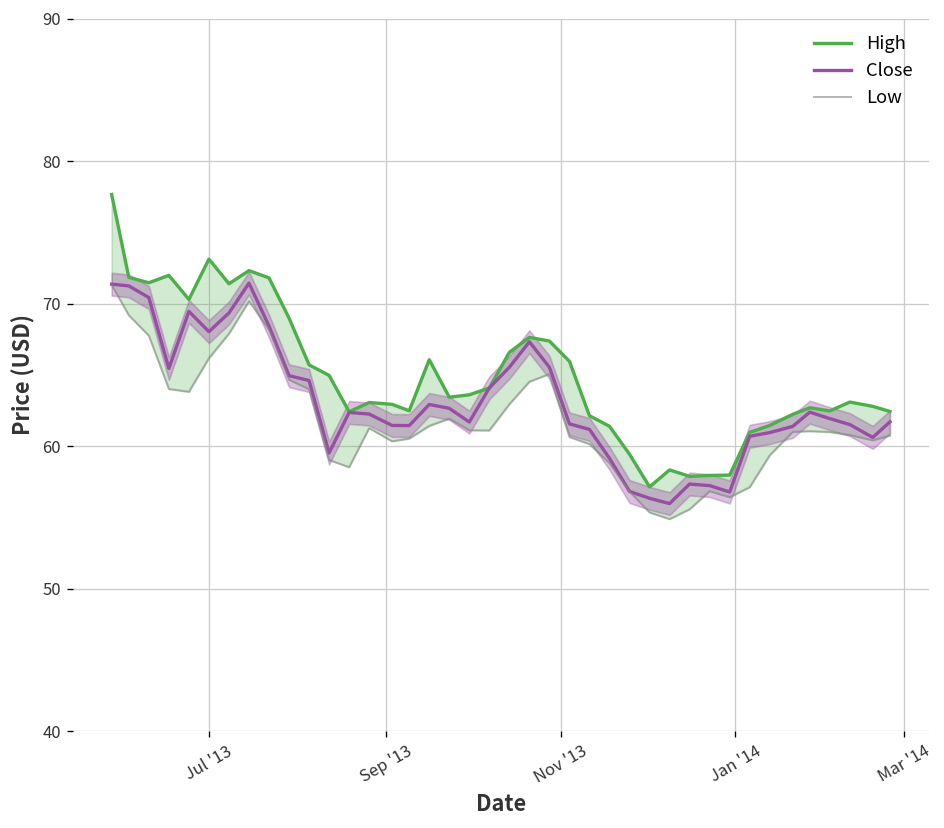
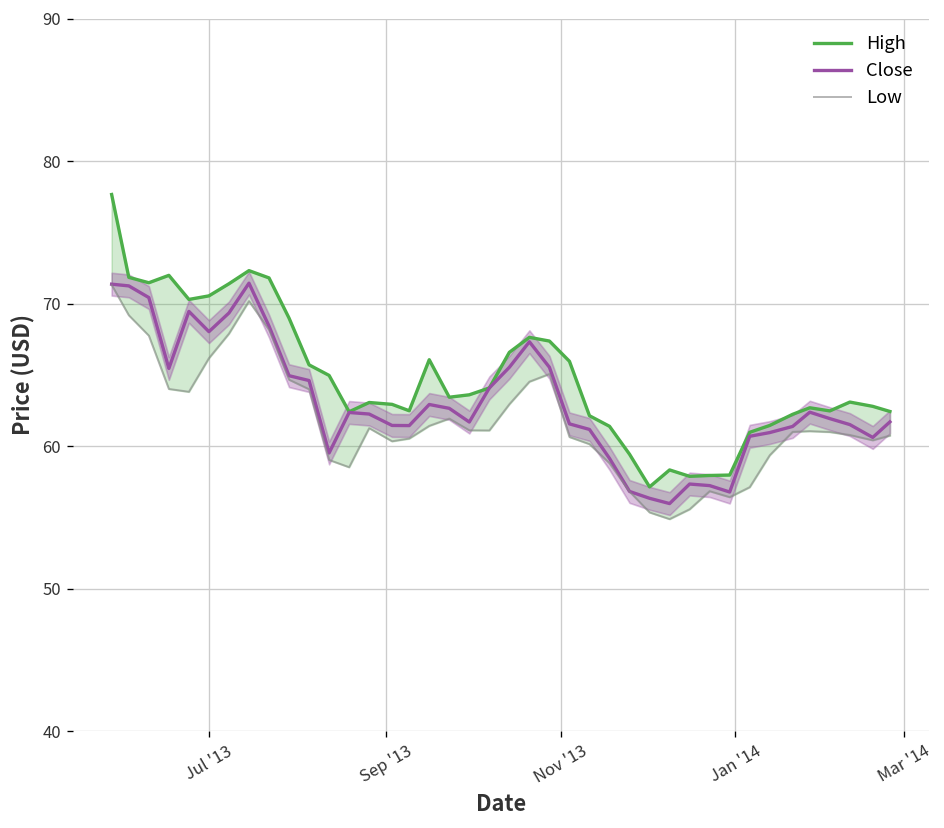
High, Jul '13: 73.1 -> 70.6
